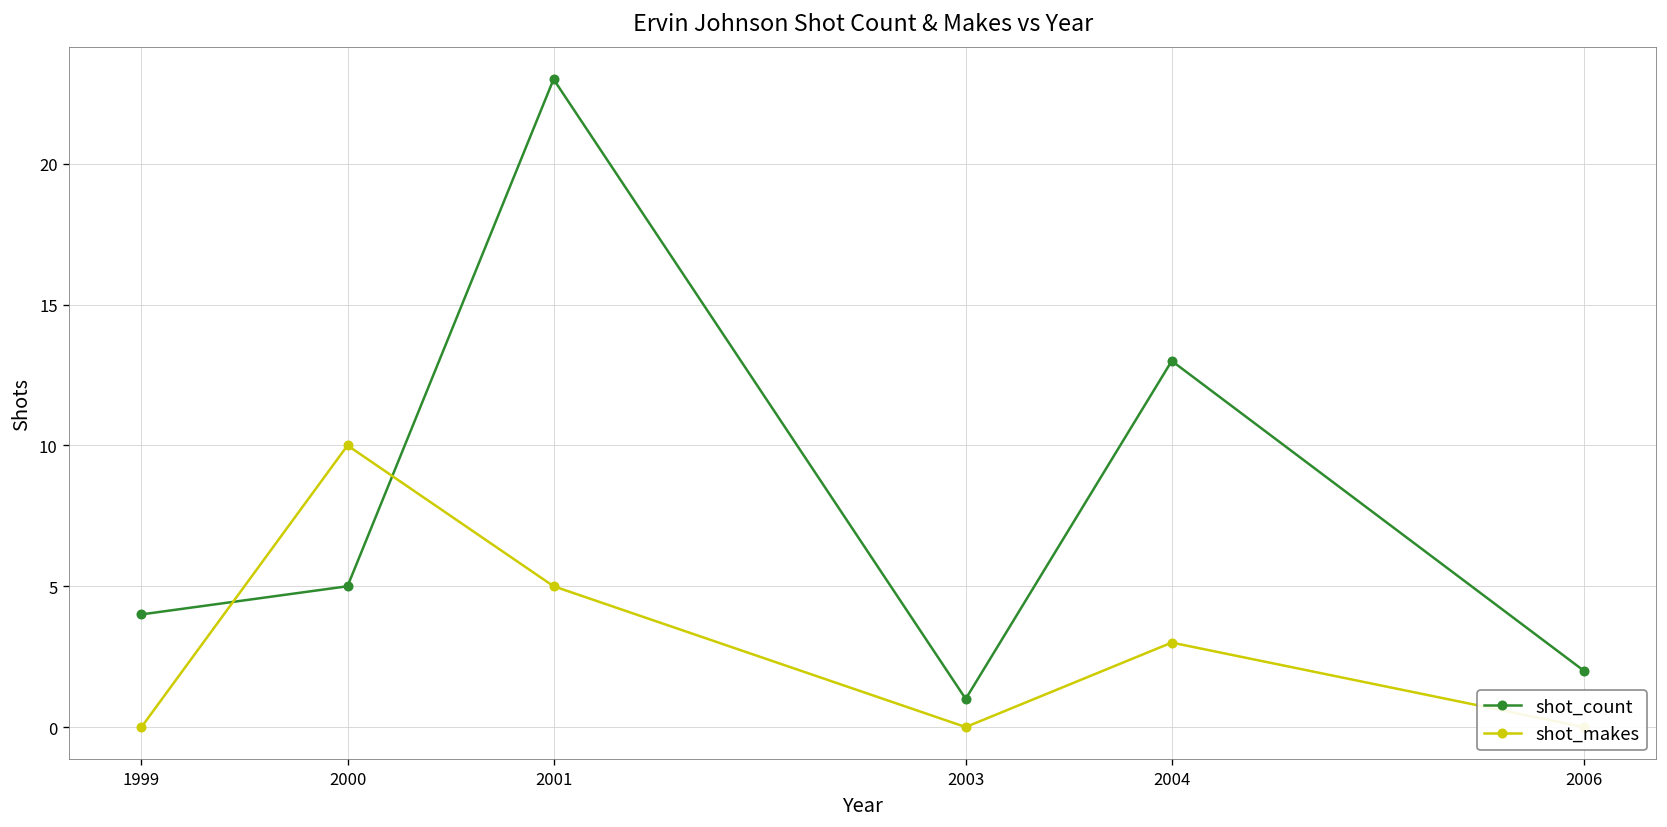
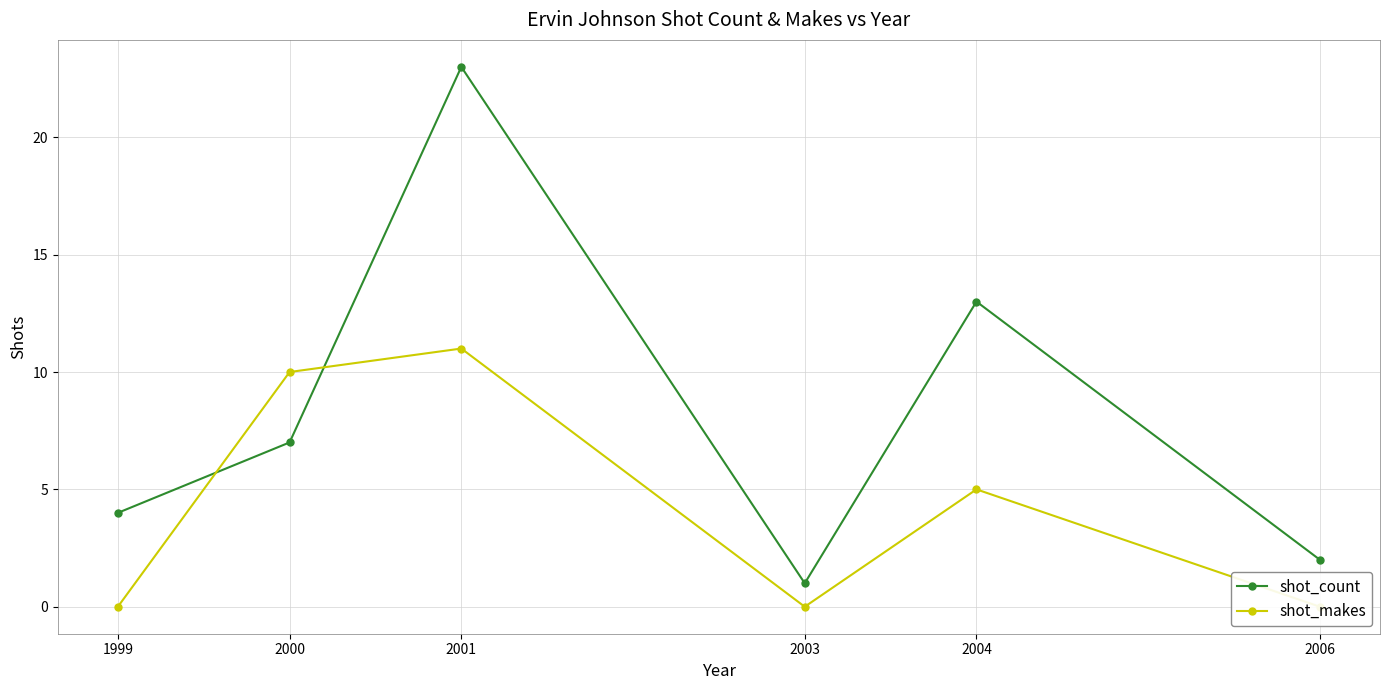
shot_count, 2000: 5 -> 7
shot_makes, 2001: 5 -> 11
shot_makes, 2004: 3 -> 5
